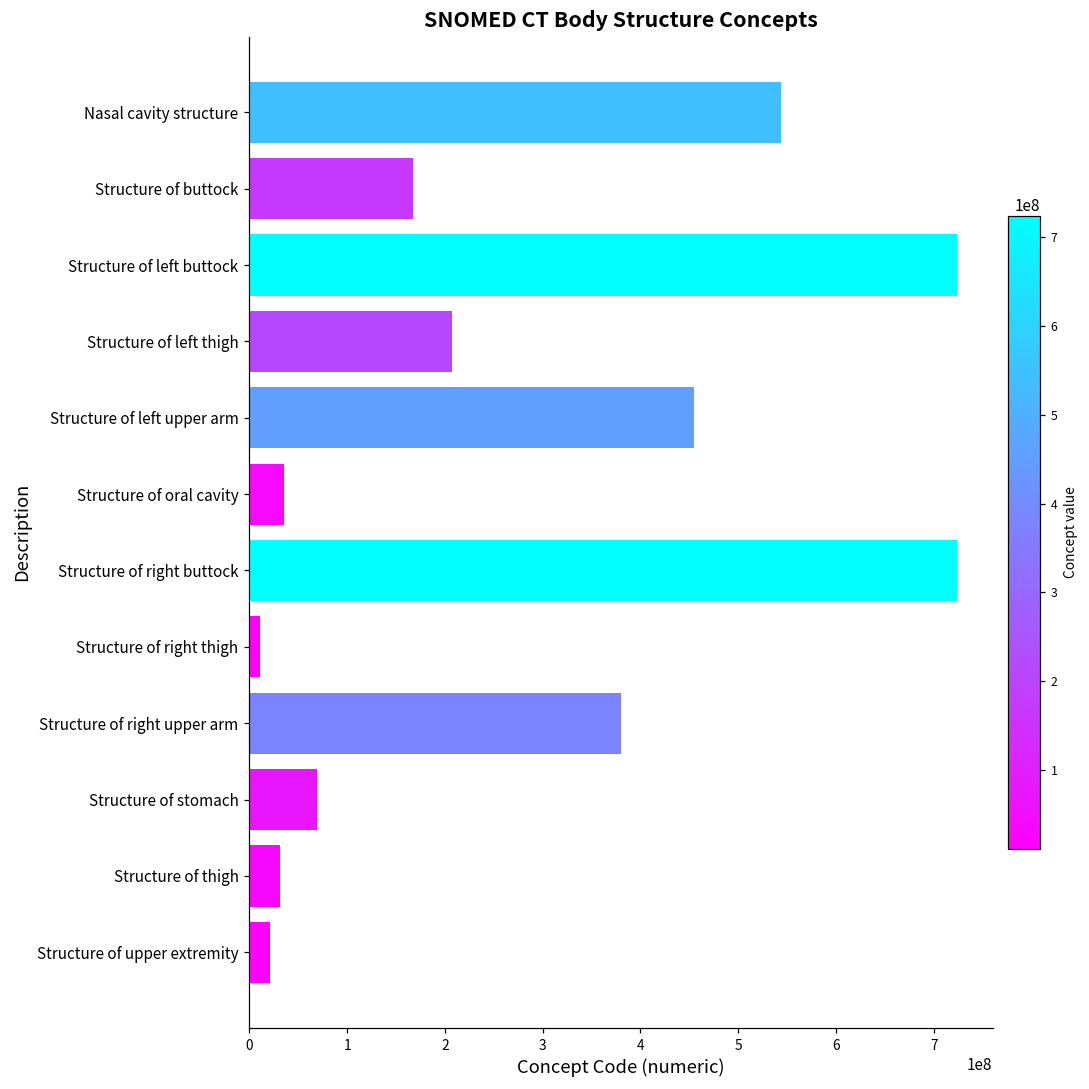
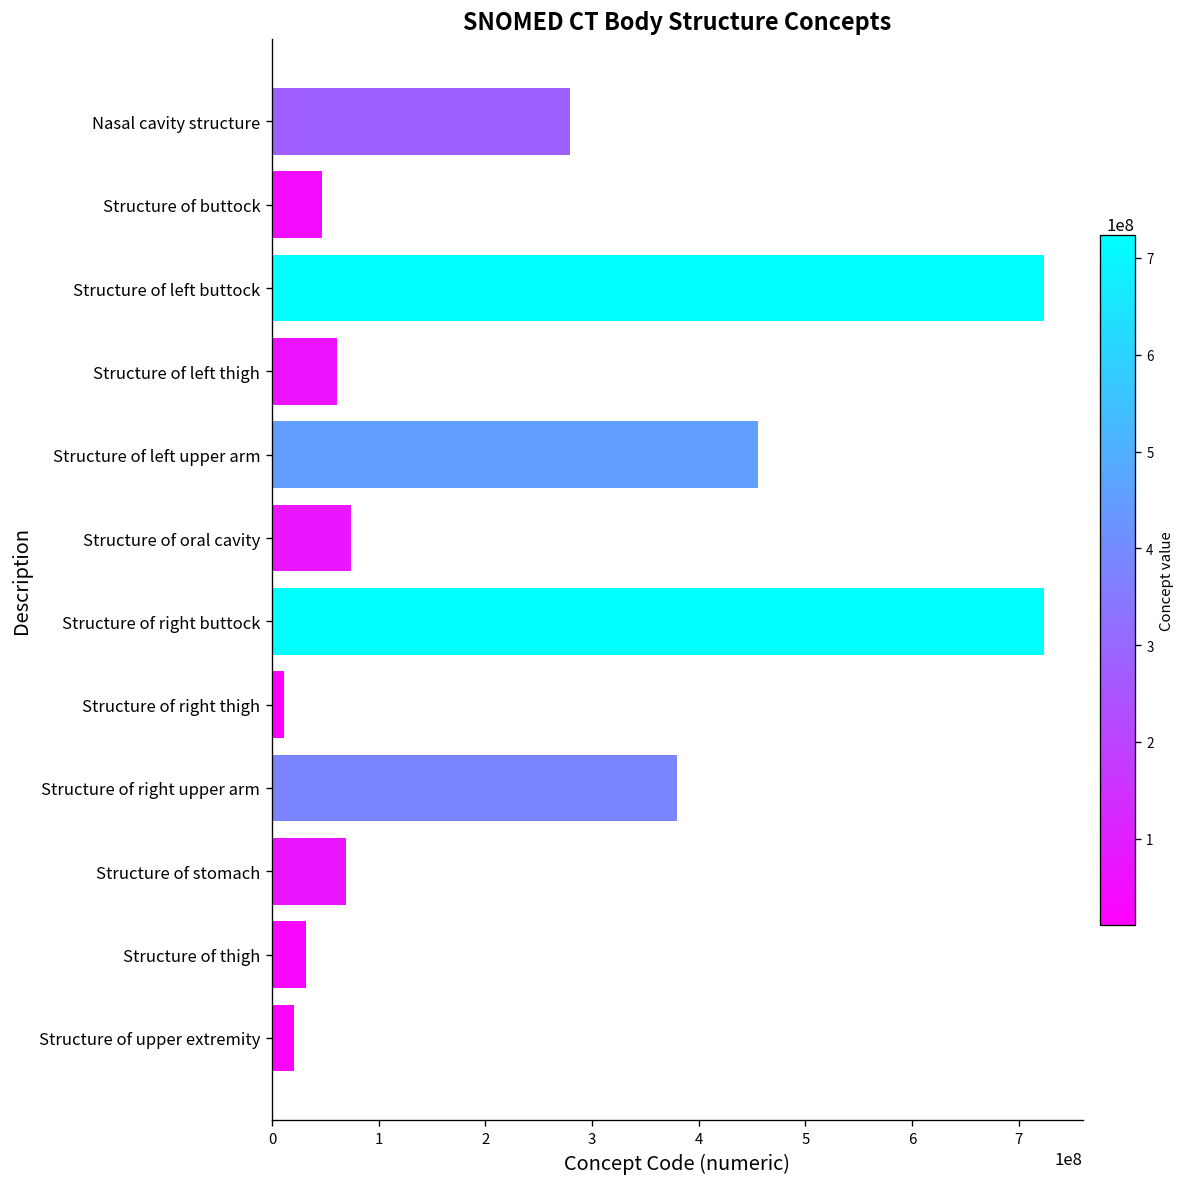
Nasal cavity structure: 540000000 -> 280000000
Structure of buttock: 170000000 -> 50000000
Structure of left thigh: 210000000 -> 60000000
Structure of oral cavity: 40000000 -> 70000000
